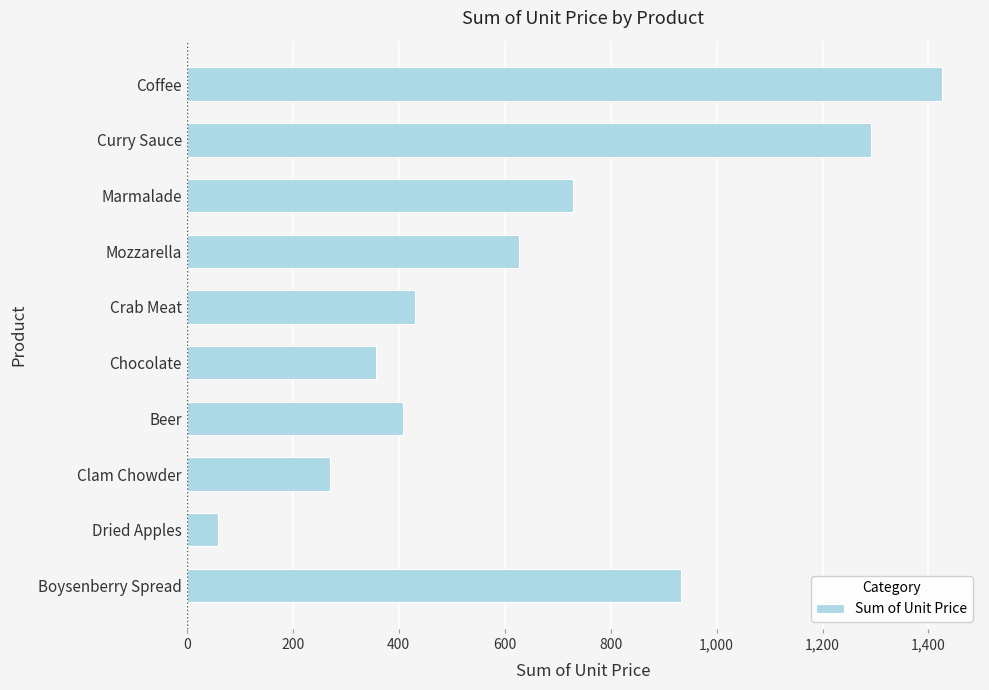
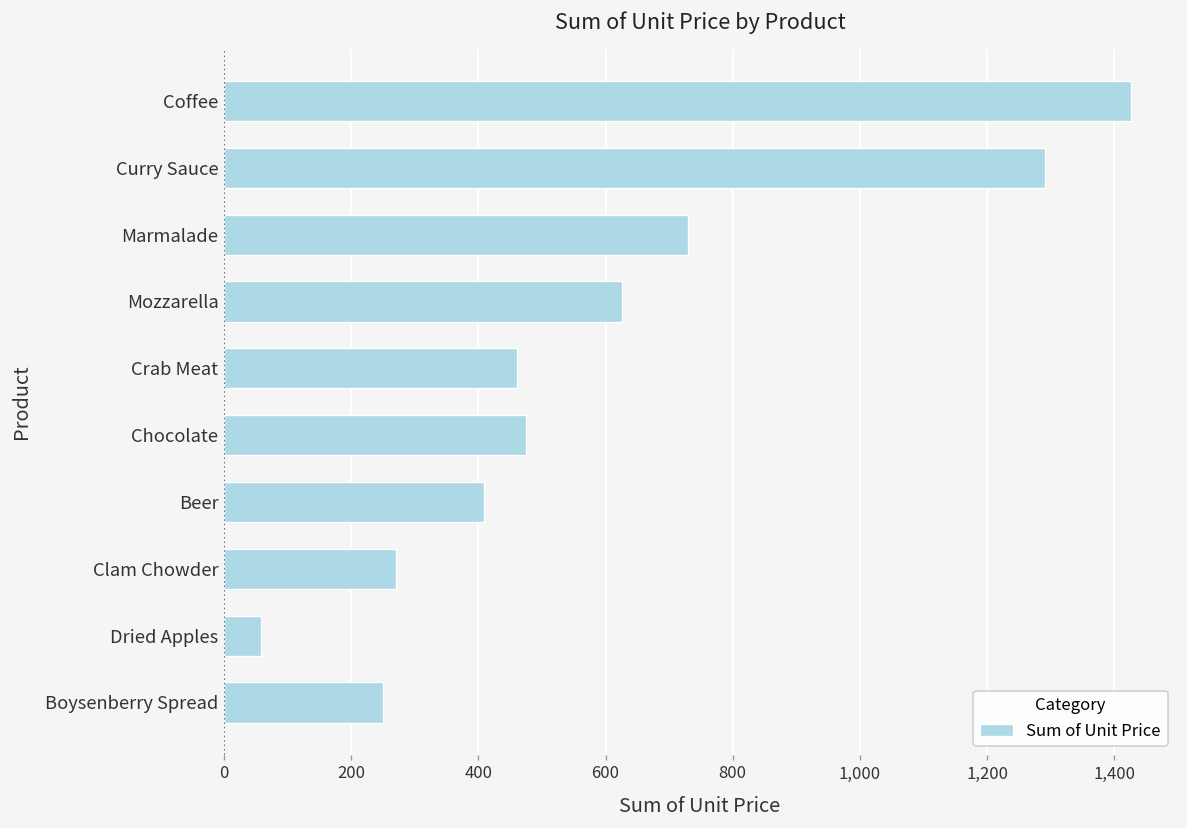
Crab Meat: 430 -> 460
Chocolate: 360 -> 480
Boysenberry Spread: 930 -> 250
